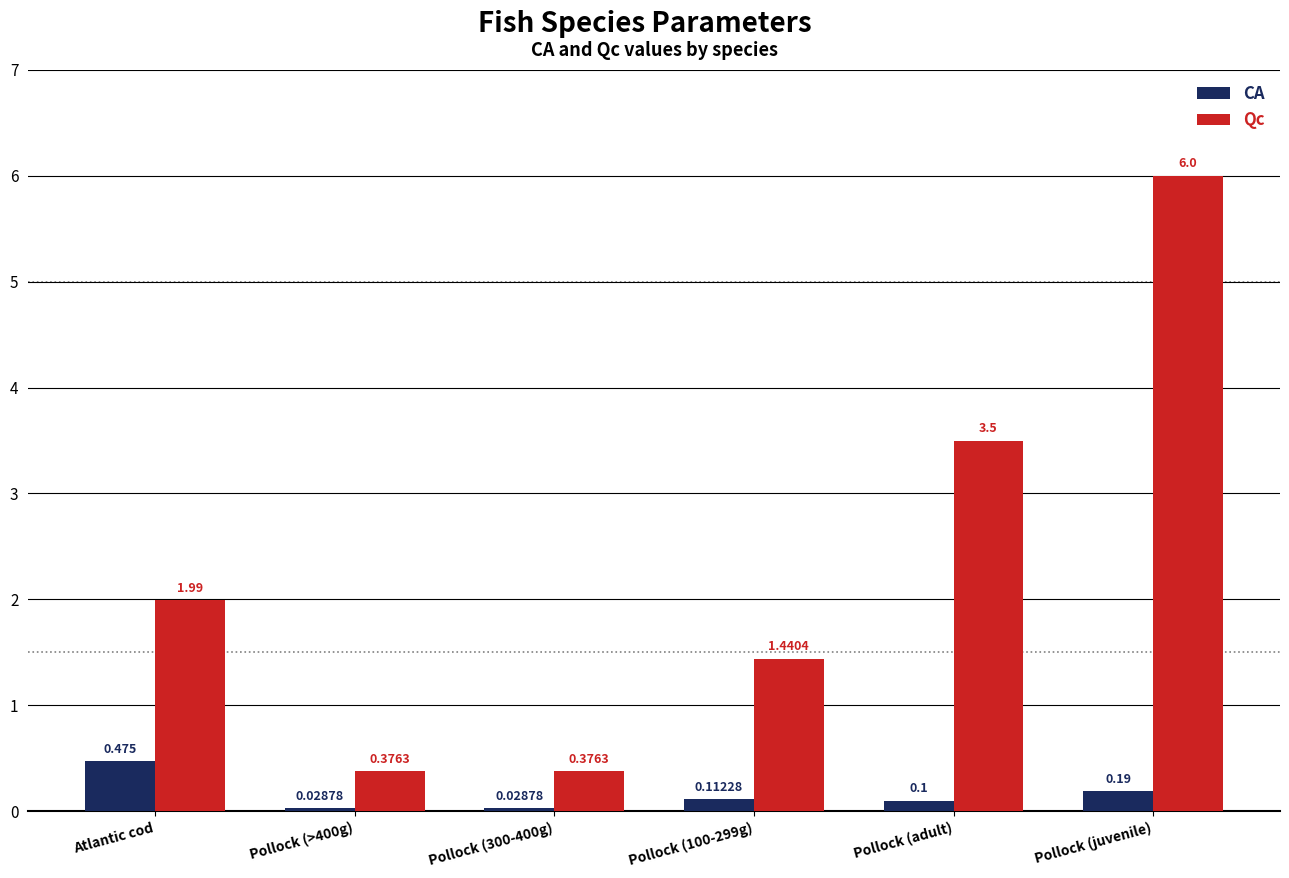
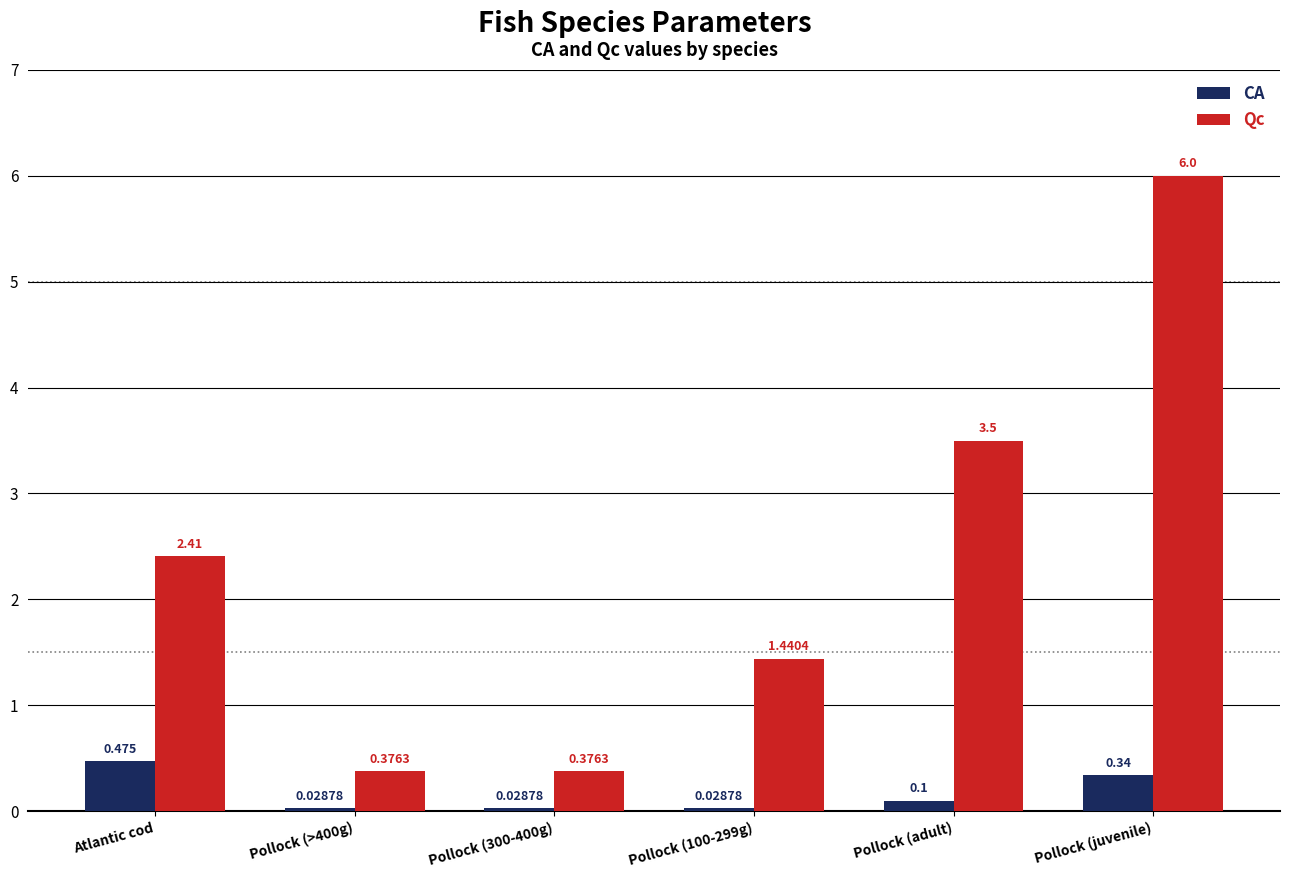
Qc, Atlantic cod: 1.99 -> 2.41
CA, Pollock (100-299g): 0.11228 -> 0.02878
CA, Pollock (juvenile): 0.19 -> 0.34
